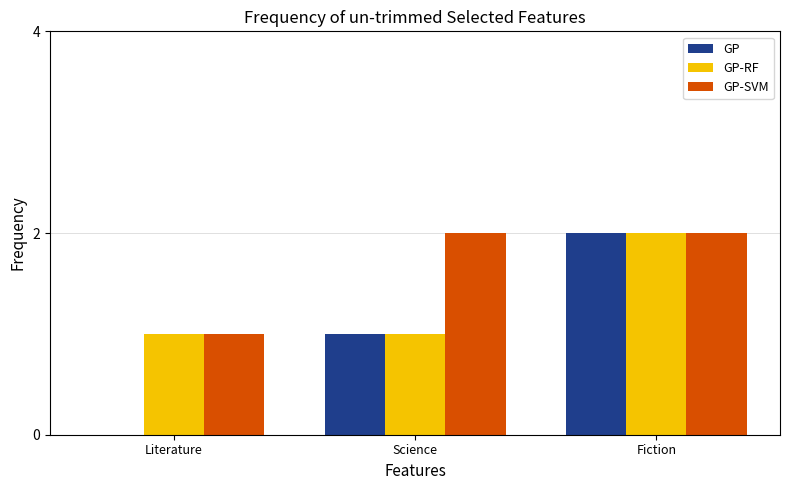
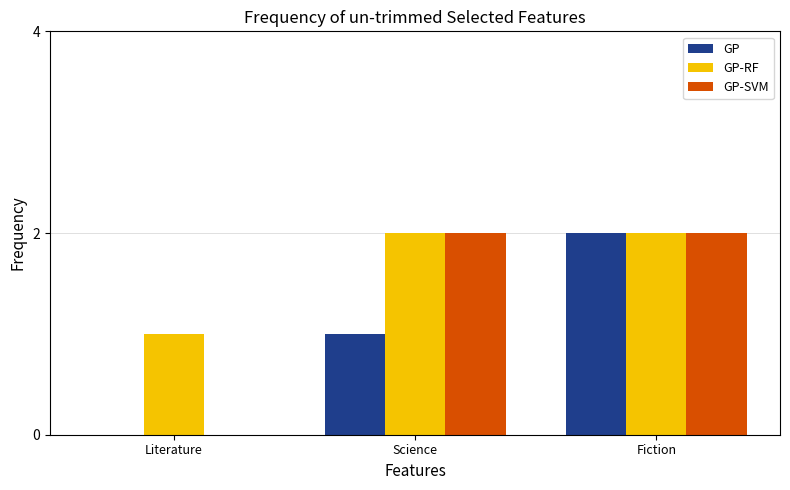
GP-SVM, Literature: 1 -> 0
GP-RF, Science: 1 -> 2
